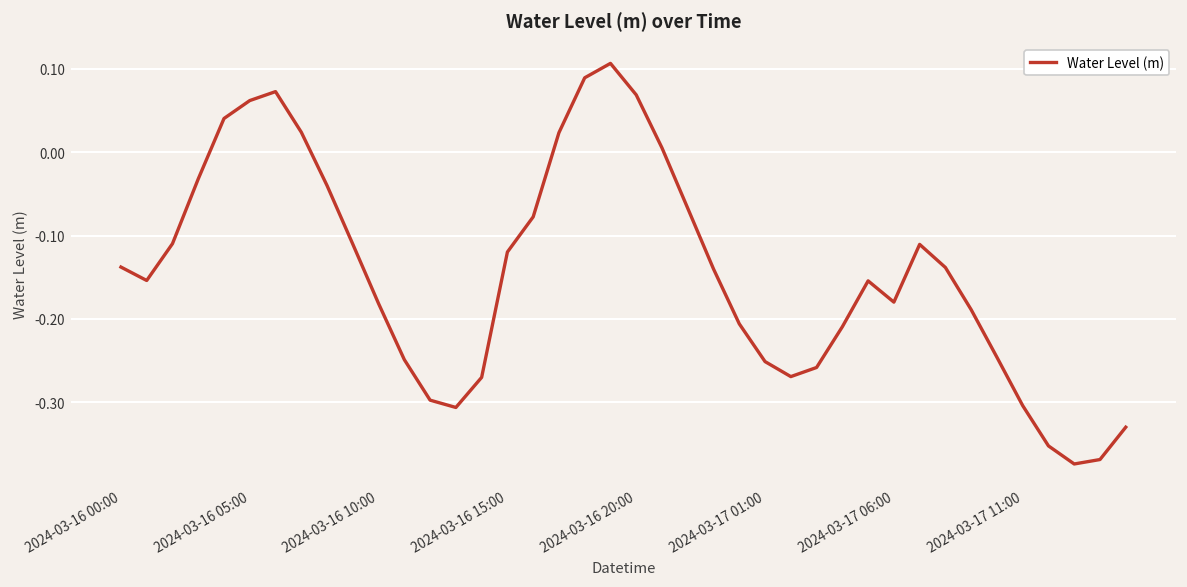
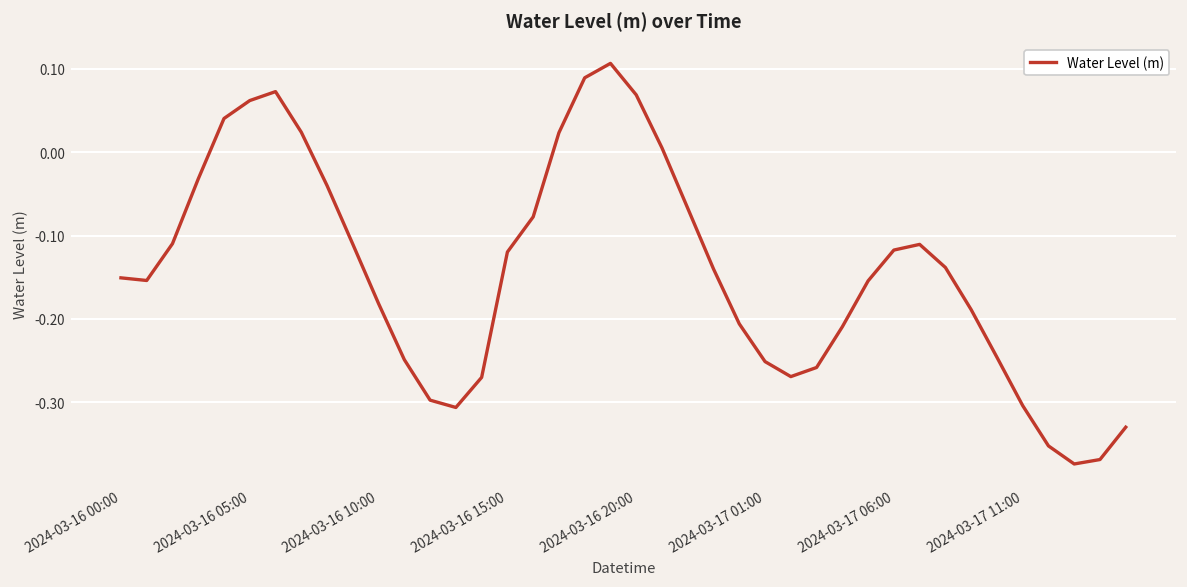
2024-03-16 00:00: -0.14 -> -0.15
2024-03-17 06:00: -0.18 -> -0.12
